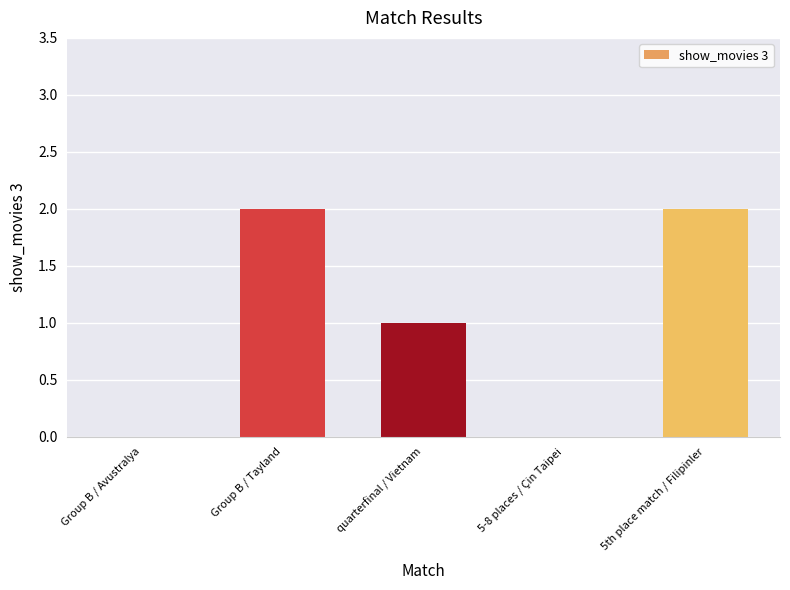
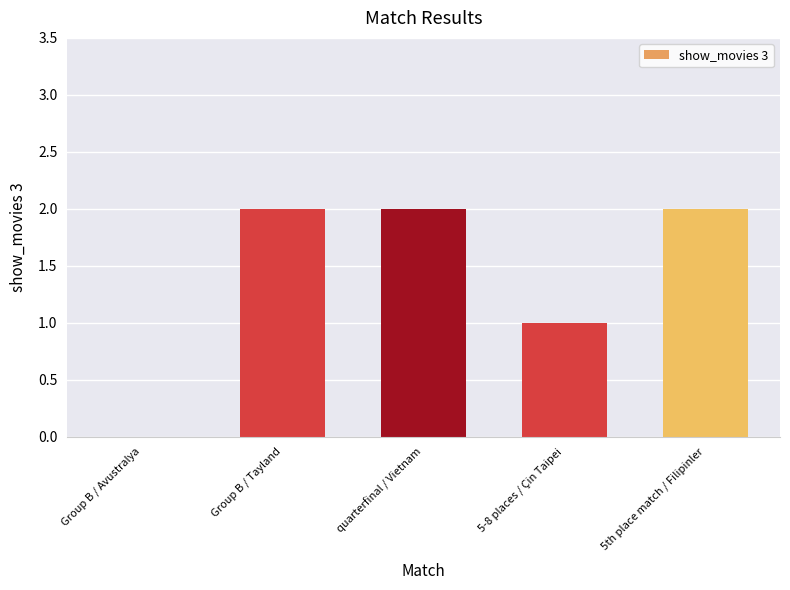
quarterfinal / Vietnam: 1 -> 2
5-8 places / Çin Taipei: 0 -> 1
